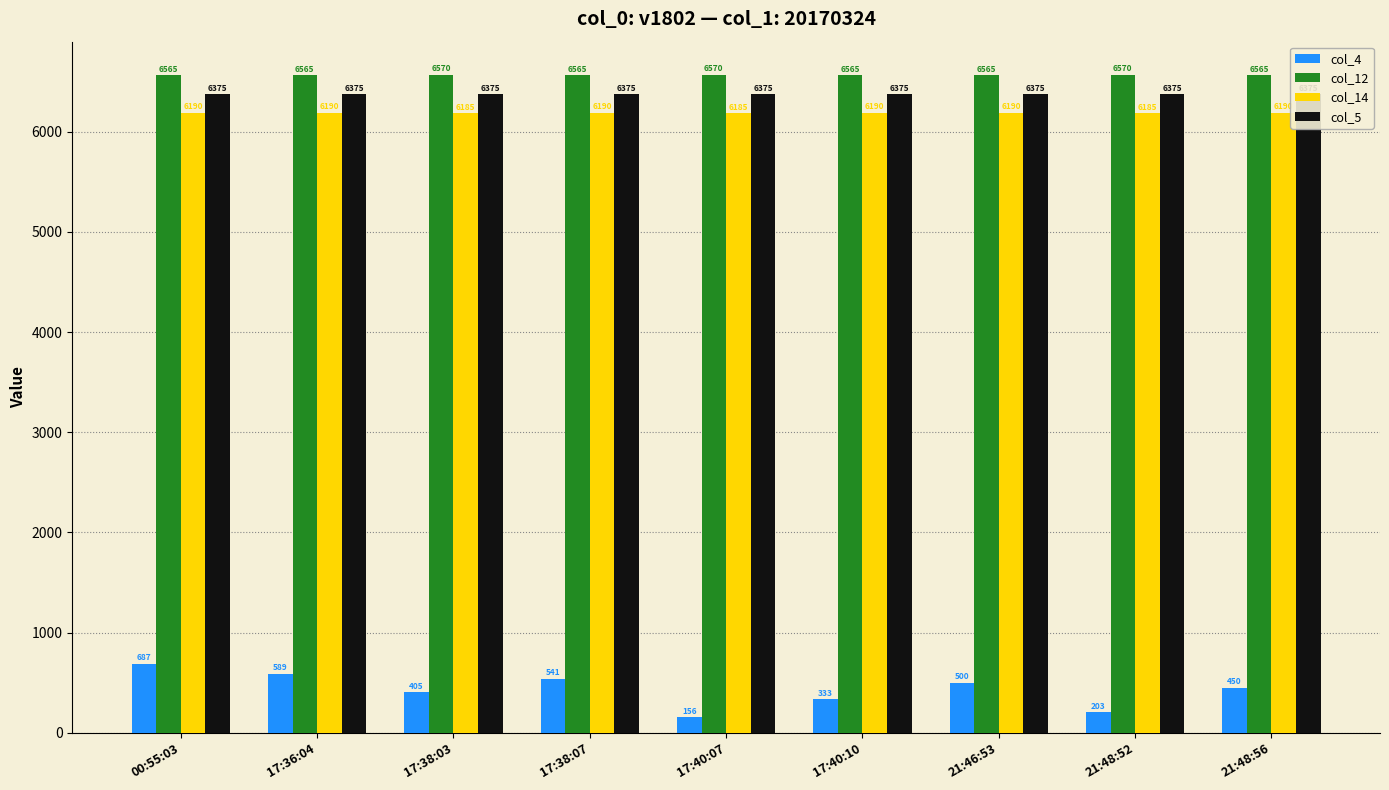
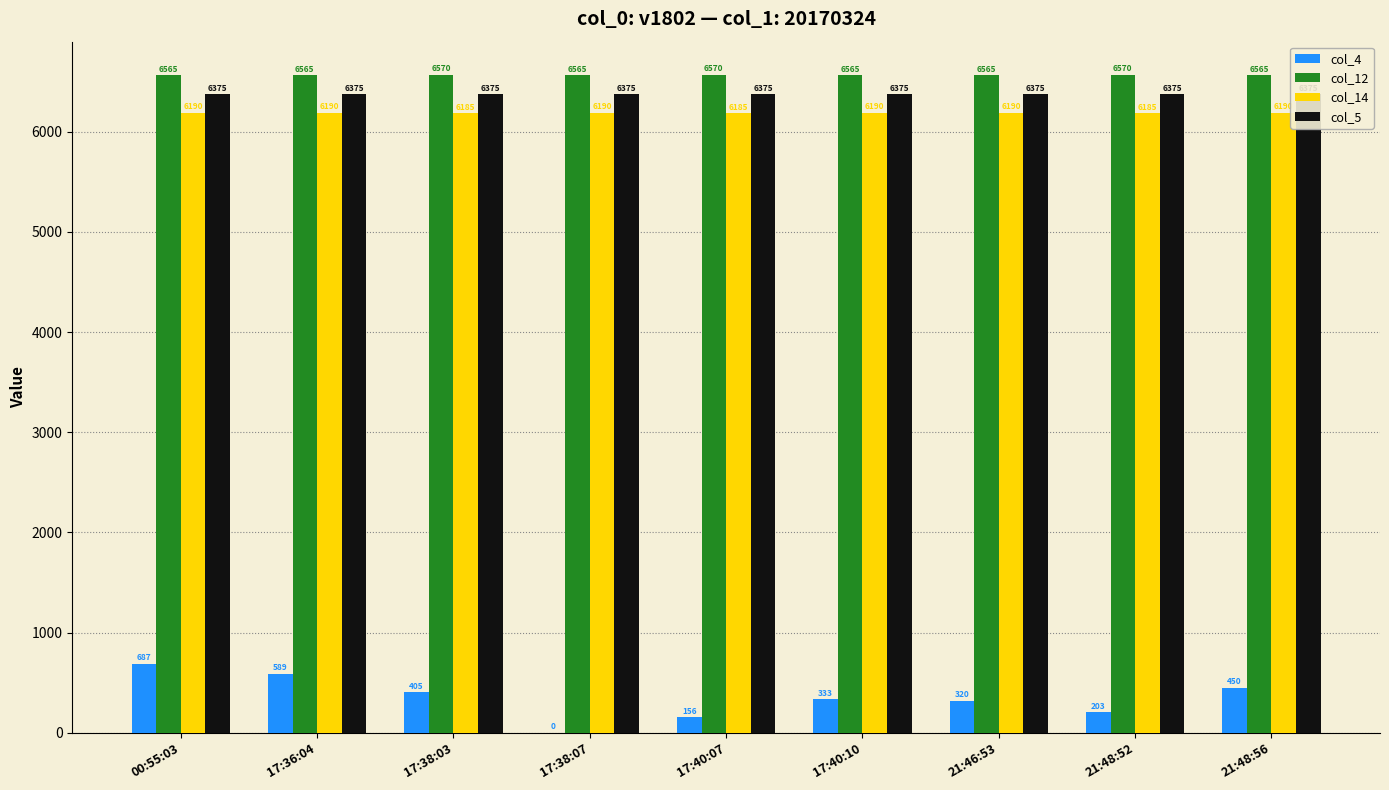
col_4, 17:38:07: 541 -> 0
col_4, 21:46:53: 500 -> 320
